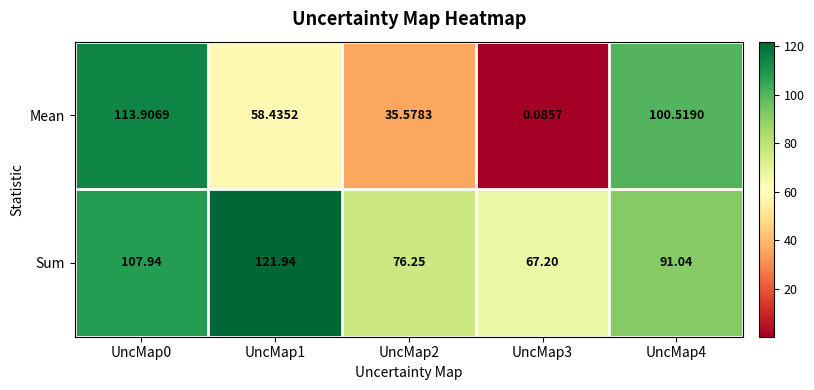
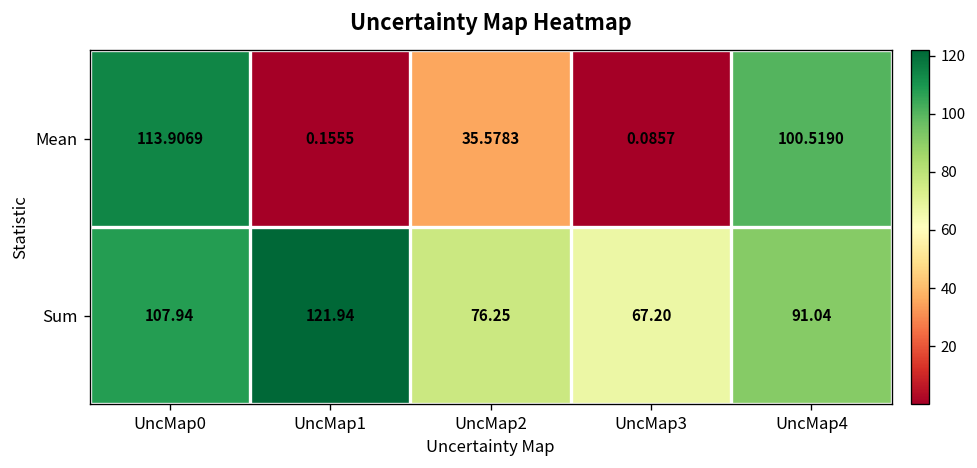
Mean, UncMap1: 58.4352 -> 0.1555
